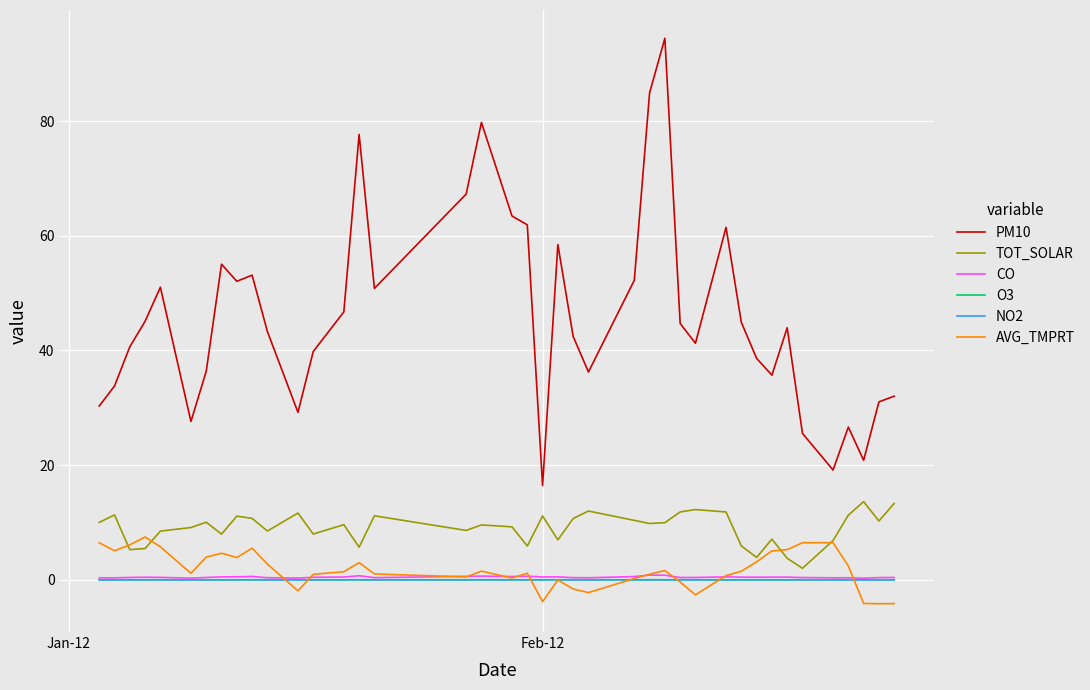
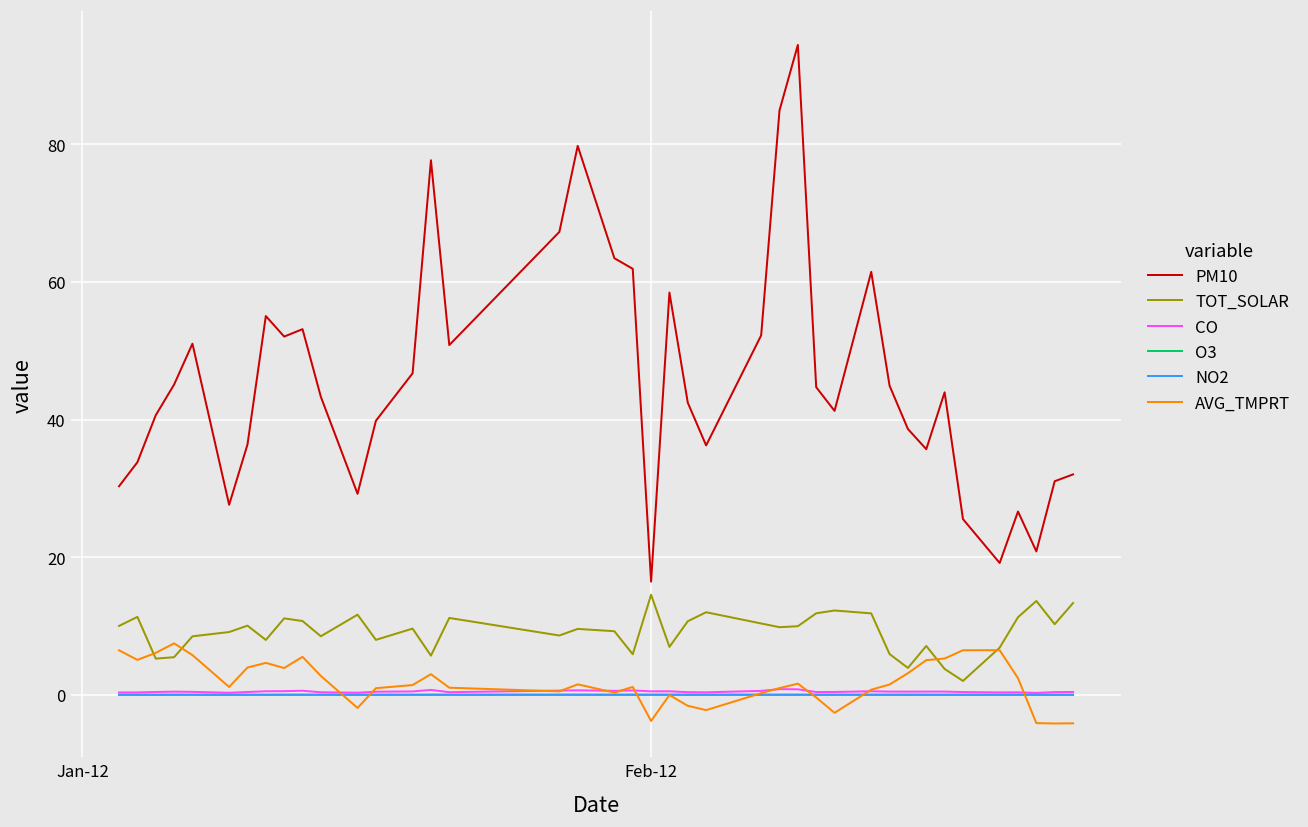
TOT_SOLAR, Feb-12: 11 -> 15
